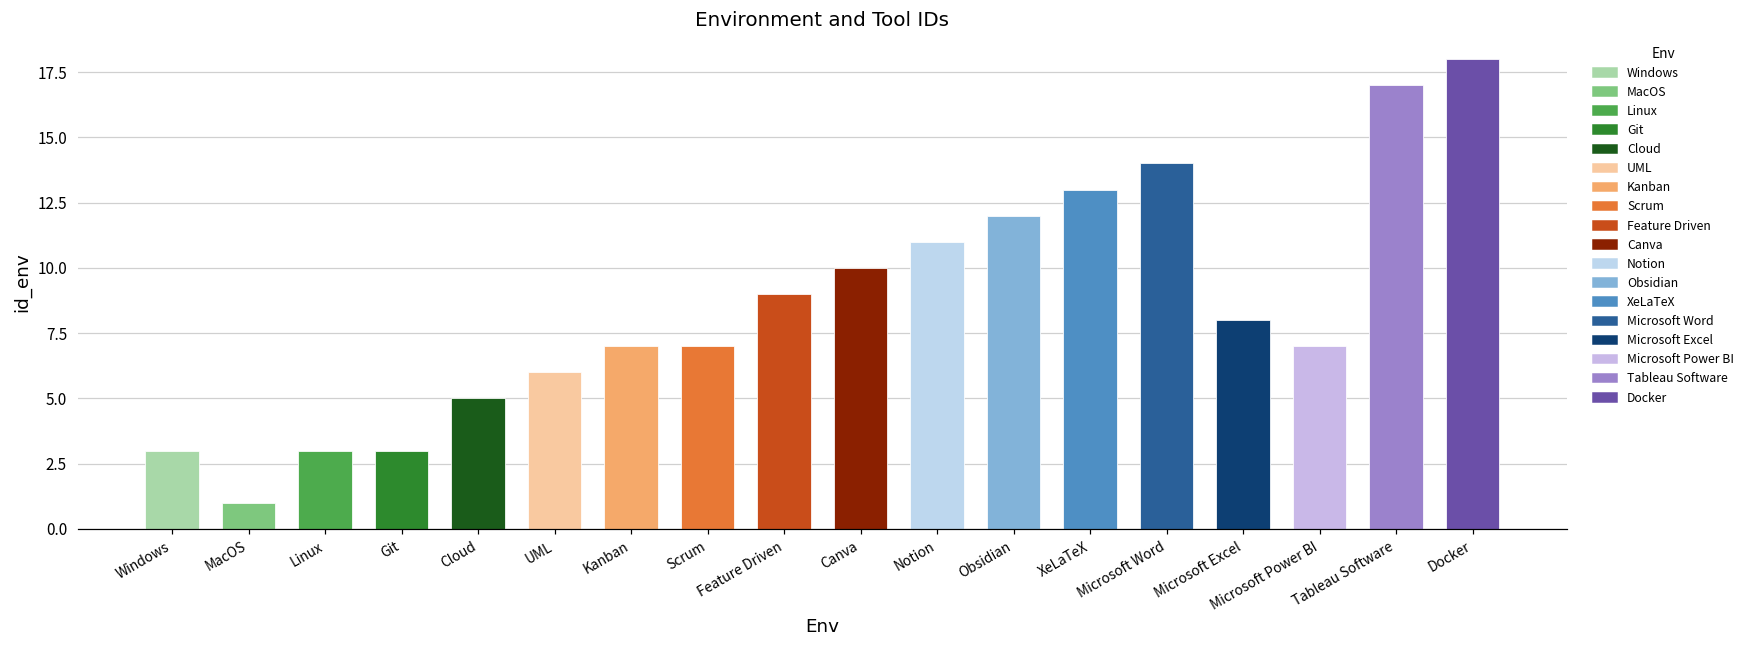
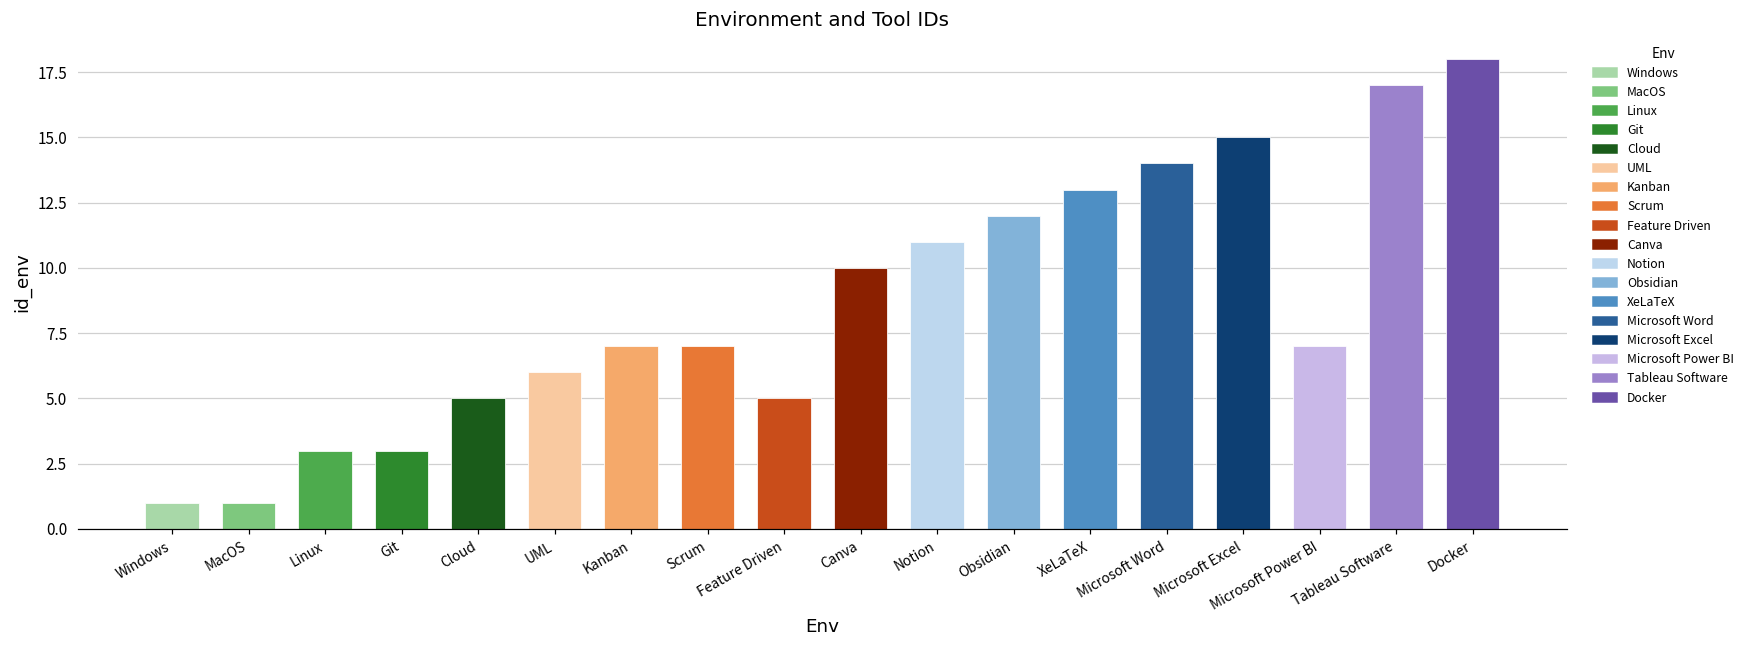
Windows: 3 -> 1
Feature Driven: 9 -> 5
Microsoft Excel: 8 -> 15
